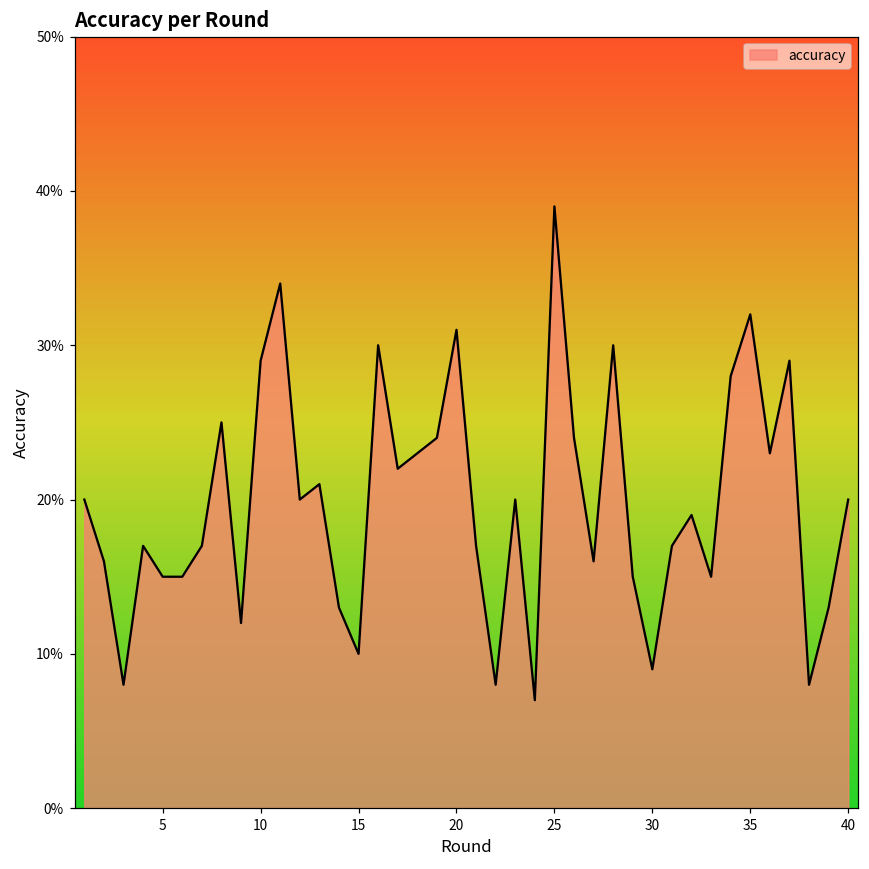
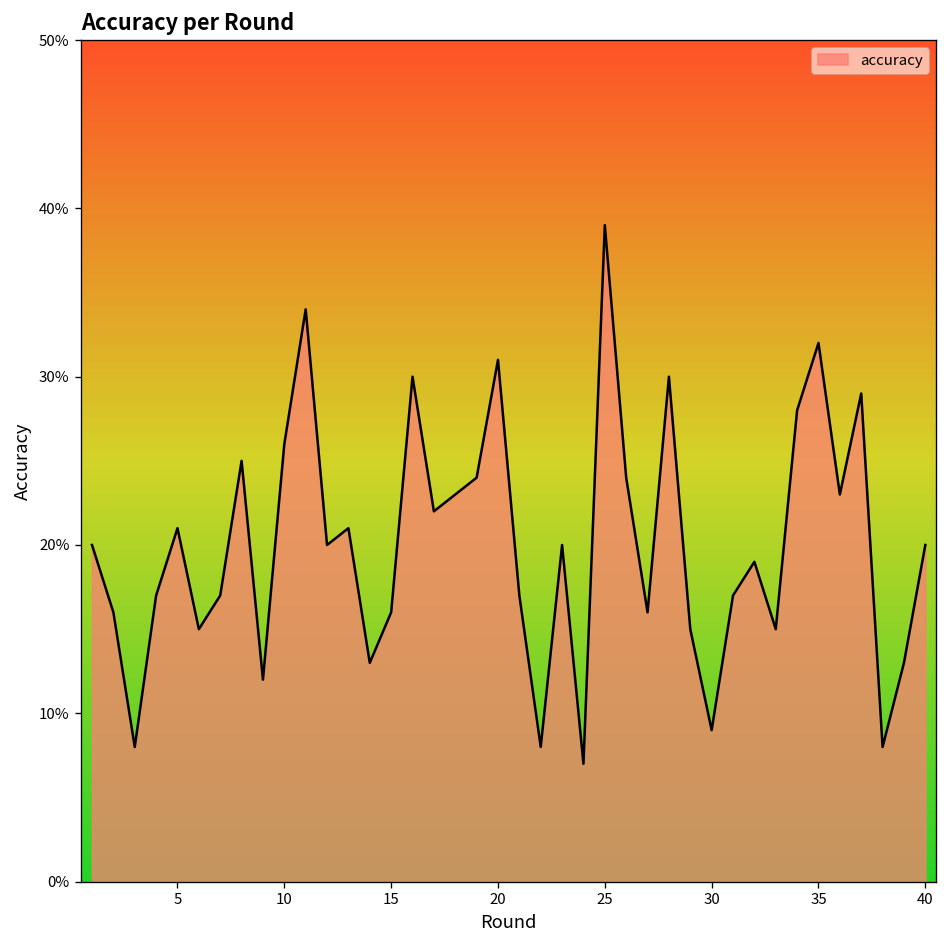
5: 15.0% -> 21.0%
10: 29.0% -> 26.0%
15: 10.0% -> 16.0%
